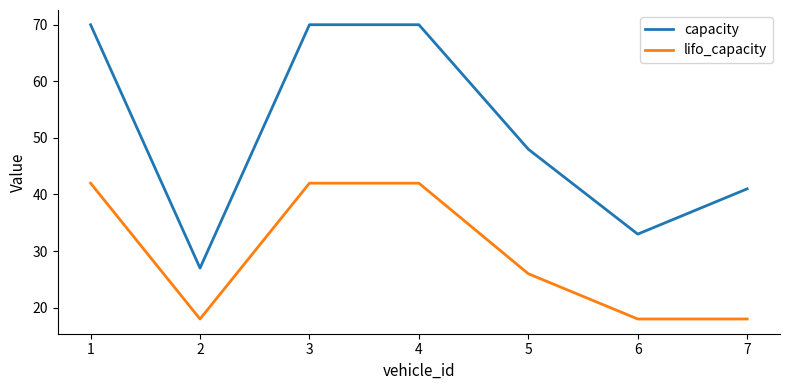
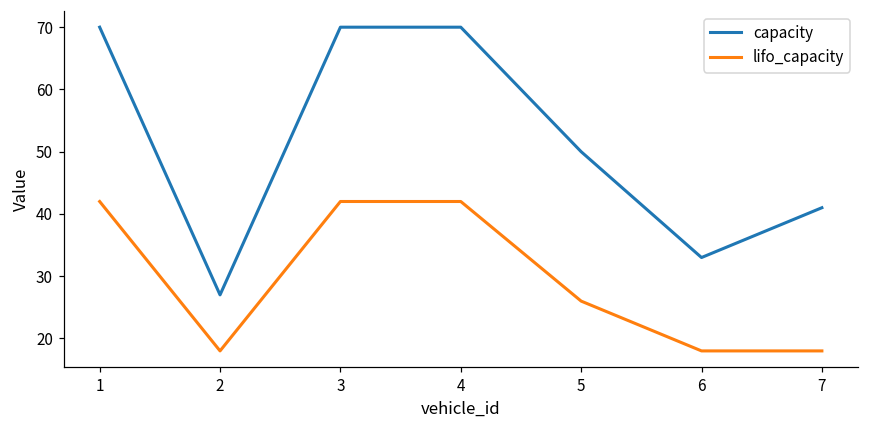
capacity, 5: 48 -> 50
